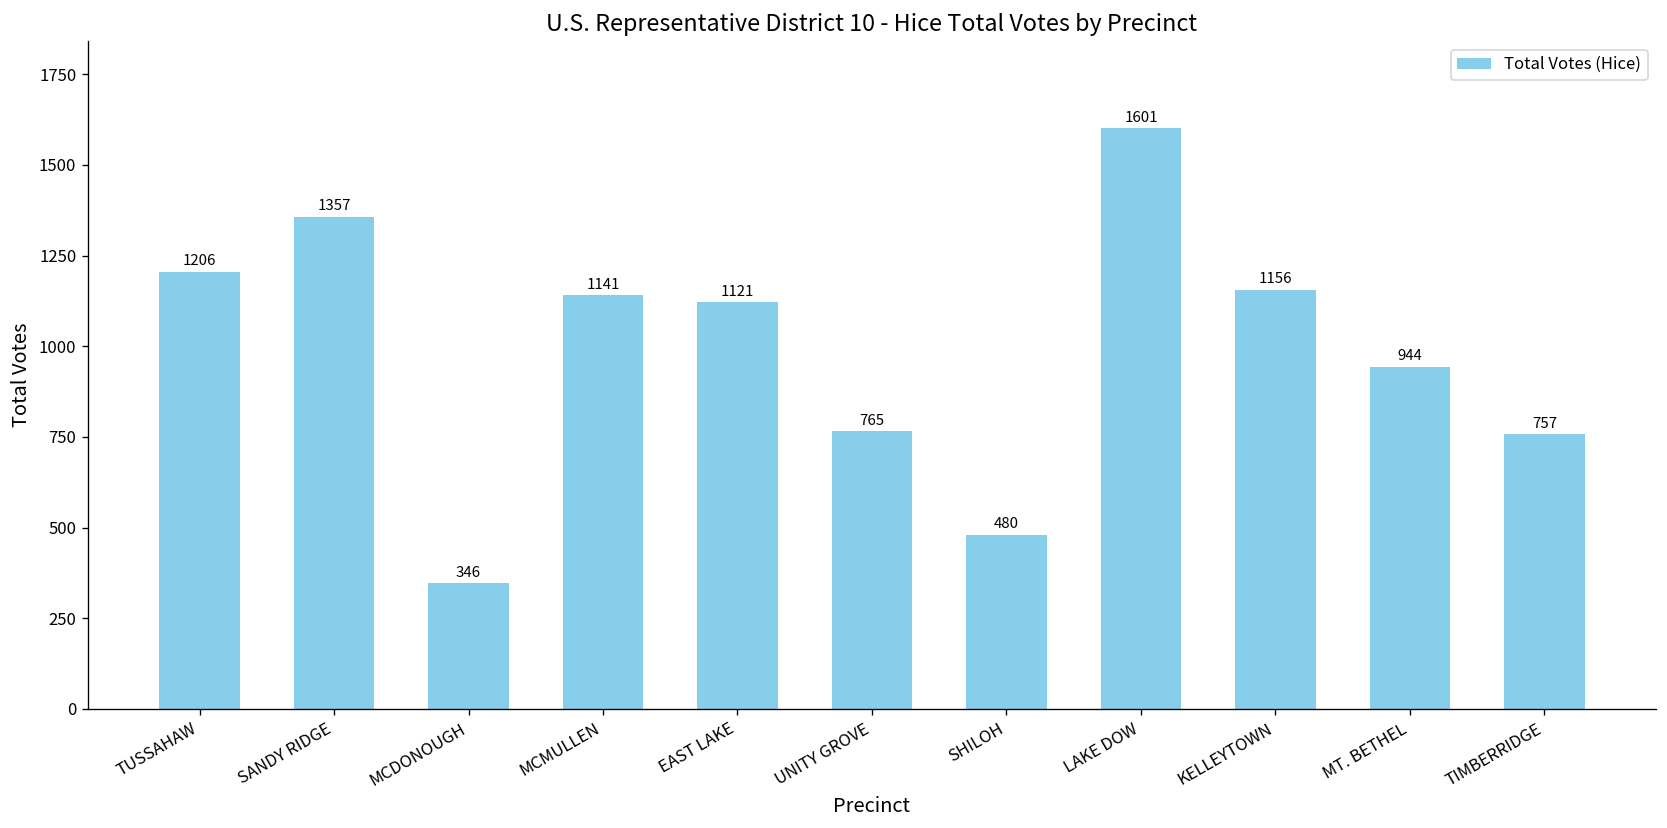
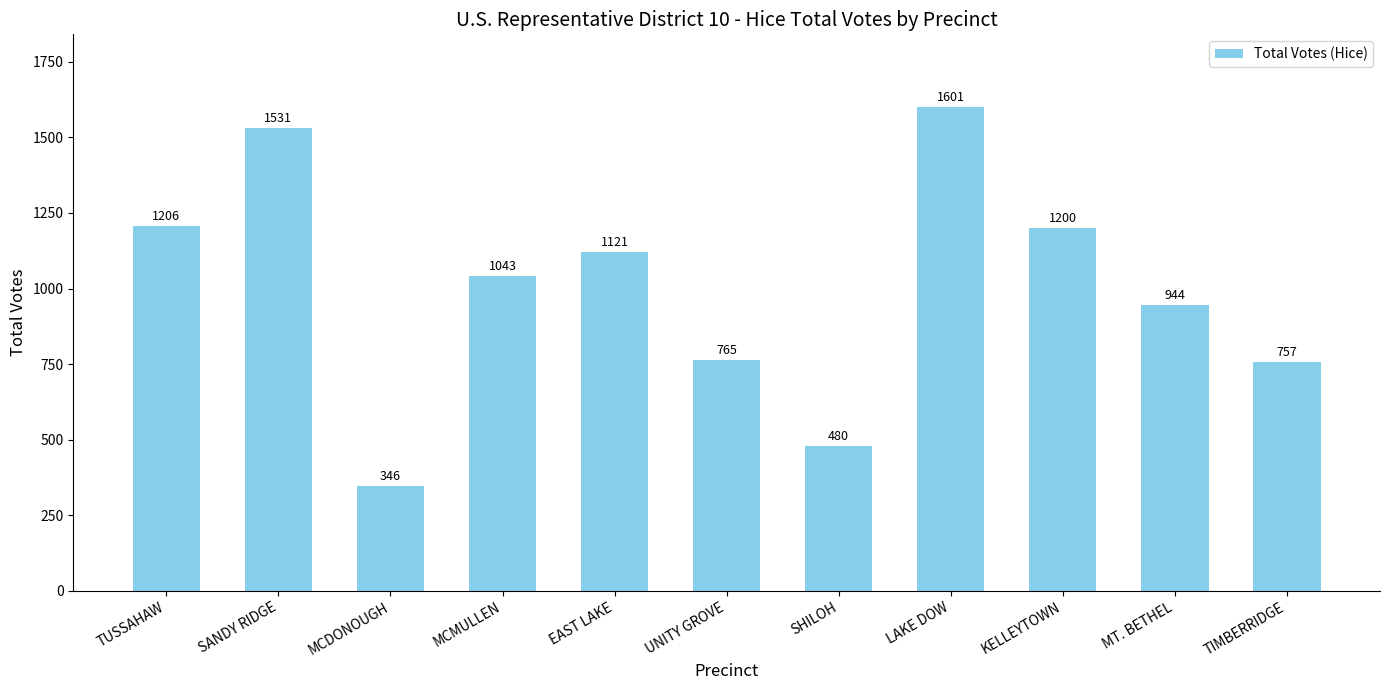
SANDY RIDGE: 1357 -> 1531
MCMULLEN: 1141 -> 1043
KELLEYTOWN: 1156 -> 1200
